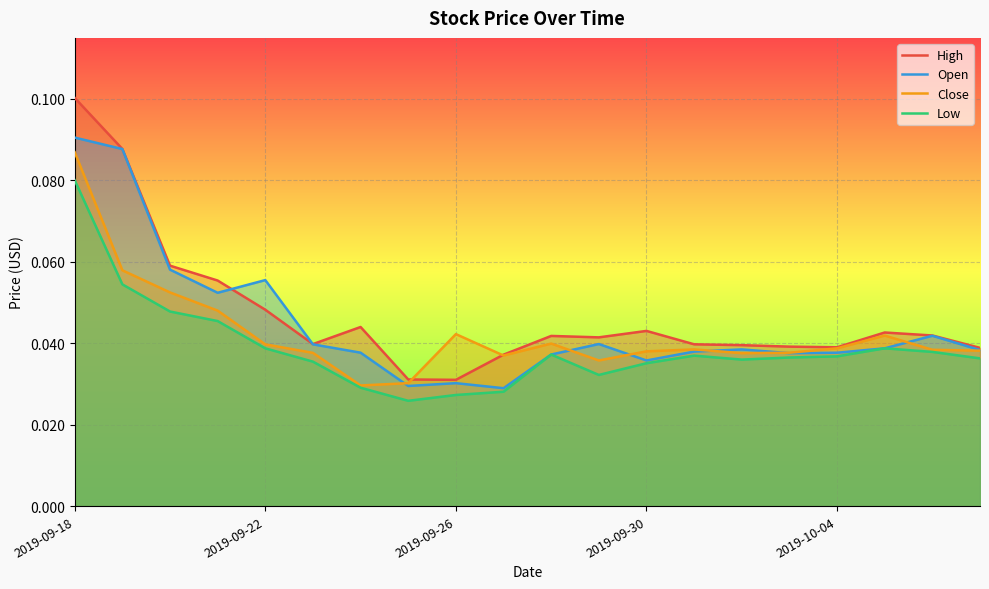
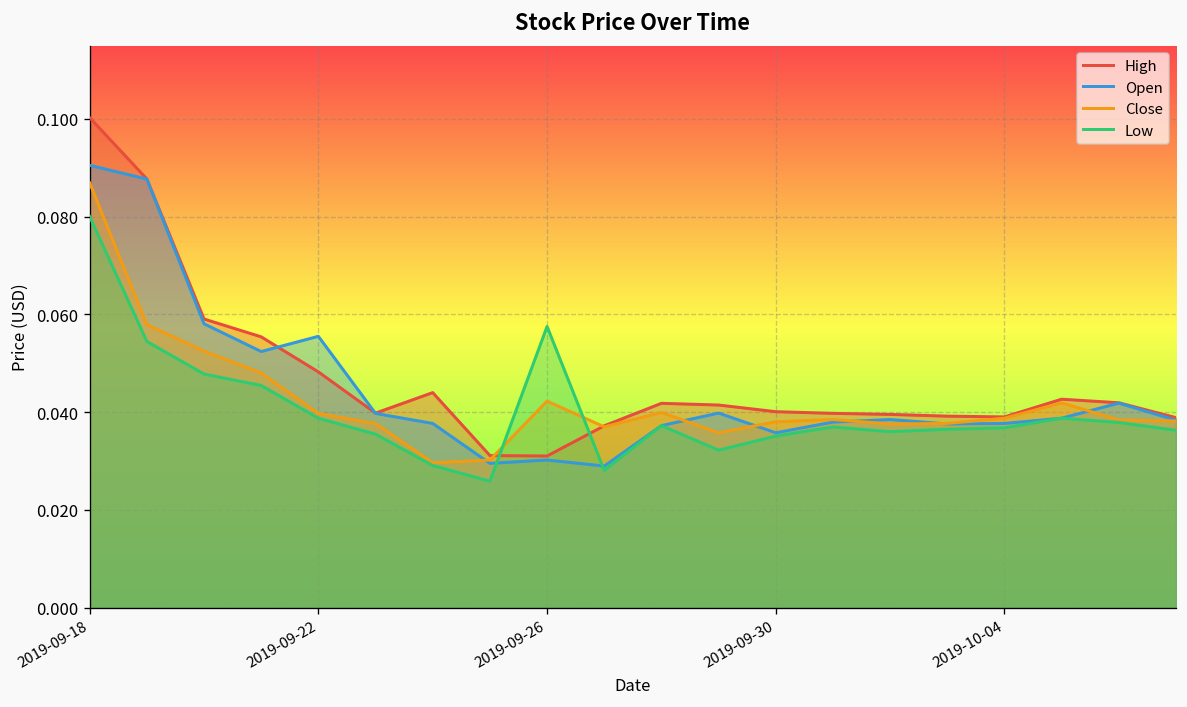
Low, 2019-09-26: 0.027 -> 0.058
High, 2019-09-30: 0.043 -> 0.040
